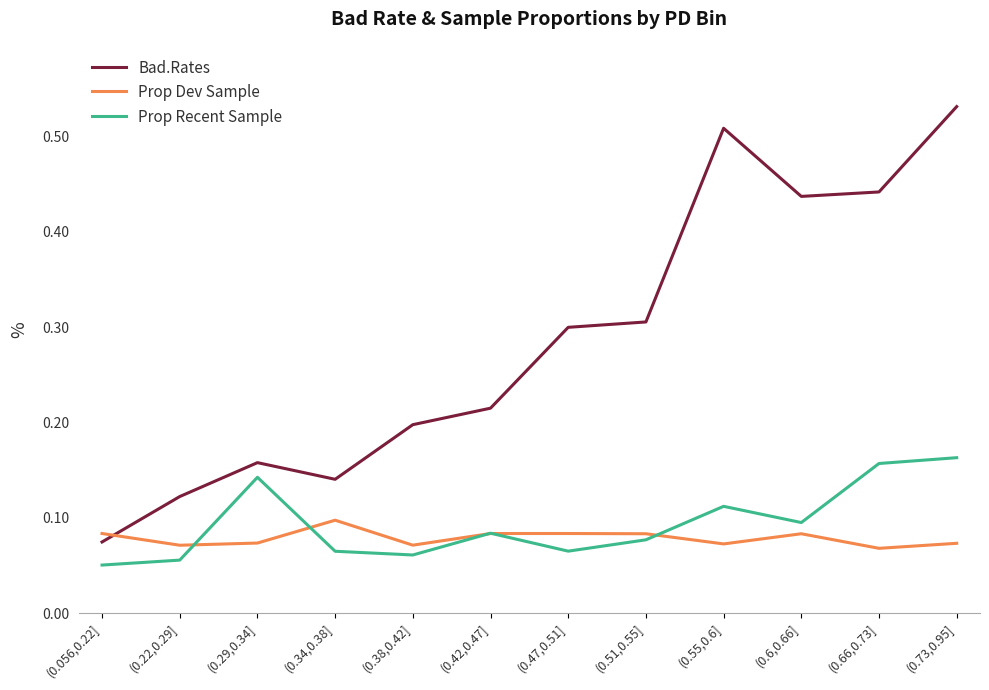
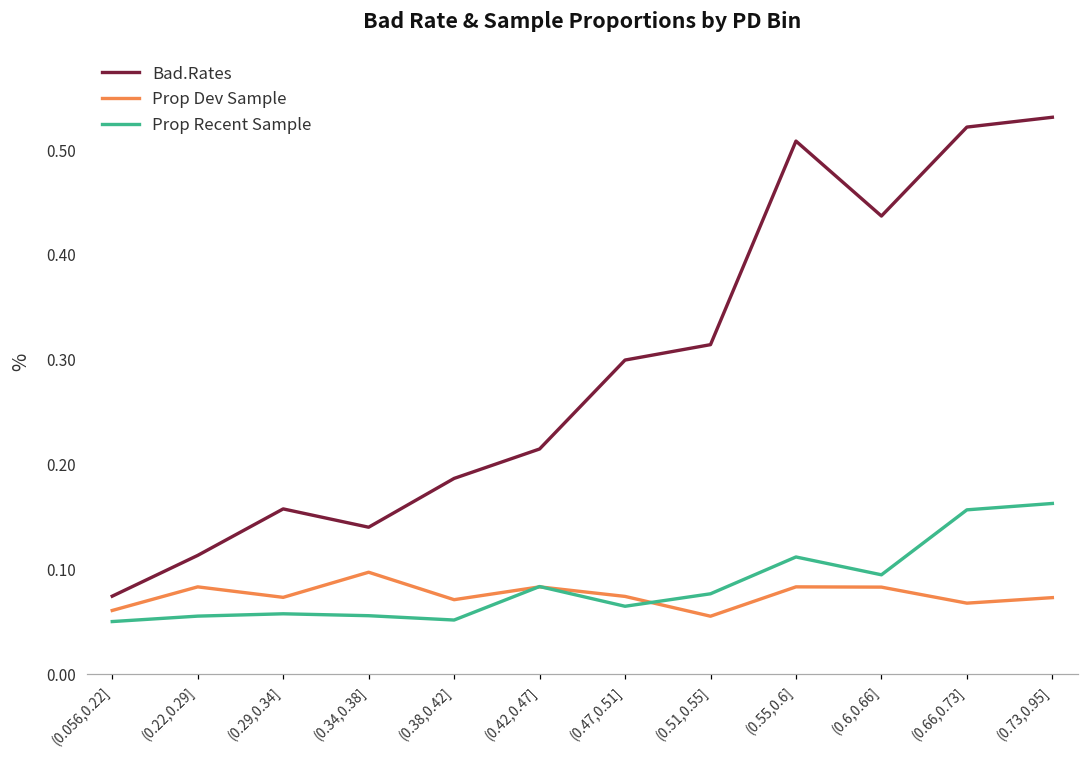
Prop Dev Sample, (0.056,0.22]: 0.08 -> 0.06
Bad.Rates, (0.22,0.29]: 0.12 -> 0.11
Prop Dev Sample, (0.22,0.29]: 0.07 -> 0.08
Prop Recent Sample, (0.29,0.34]: 0.14 -> 0.06
Prop Recent Sample, (0.34,0.38]: 0.065 -> 0.056
Bad.Rates, (0.38,0.42]: 0.20 -> 0.19
Prop Recent Sample, (0.38,0.42]: 0.06 -> 0.05
Prop Dev Sample, (0.47,0.51]: 0.08 -> 0.07
Bad.Rates, (0.51,0.55]: 0.305 -> 0.314
Prop Dev Sample, (0.51,0.55]: 0.08 -> 0.06
Prop Dev Sample, (0.55,0.6]: 0.07 -> 0.08
Bad.Rates, (0.66,0.73]: 0.44 -> 0.52
